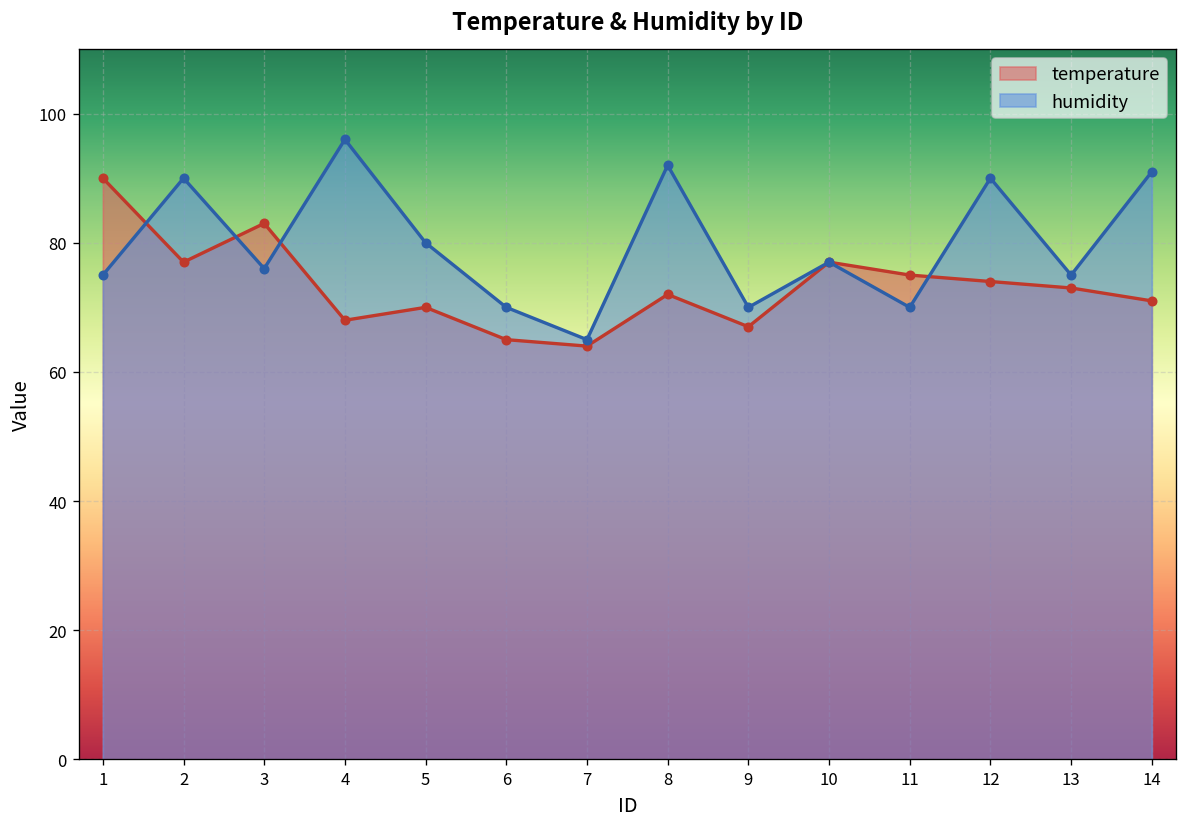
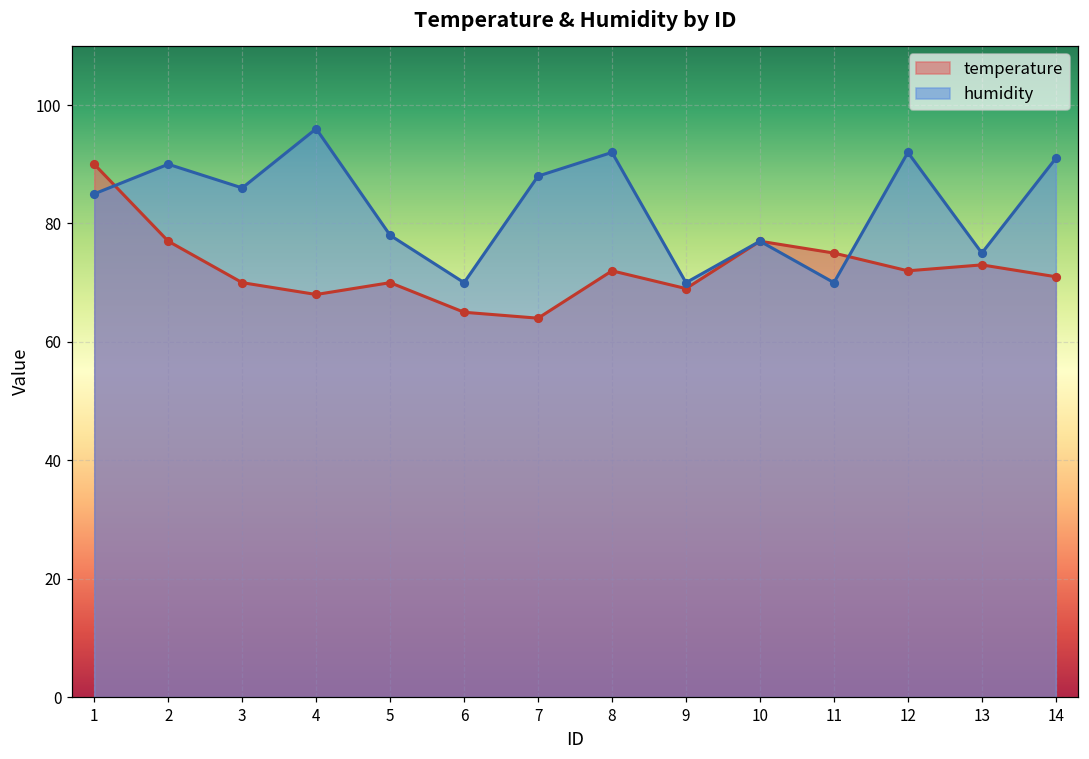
humidity, 1: 75 -> 85
temperature, 3: 83 -> 70
humidity, 3: 76 -> 86
humidity, 5: 80 -> 78
humidity, 7: 65 -> 88
temperature, 9: 67 -> 69
temperature, 12: 74 -> 72
humidity, 12: 90 -> 92
